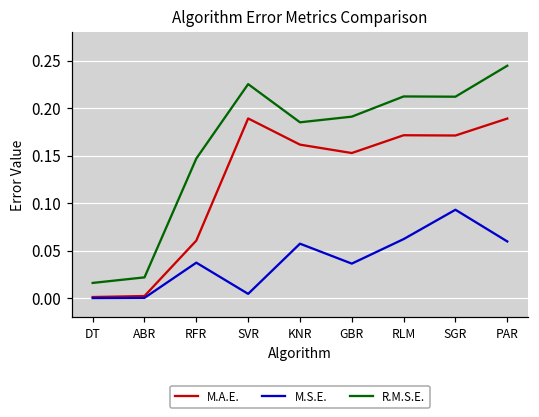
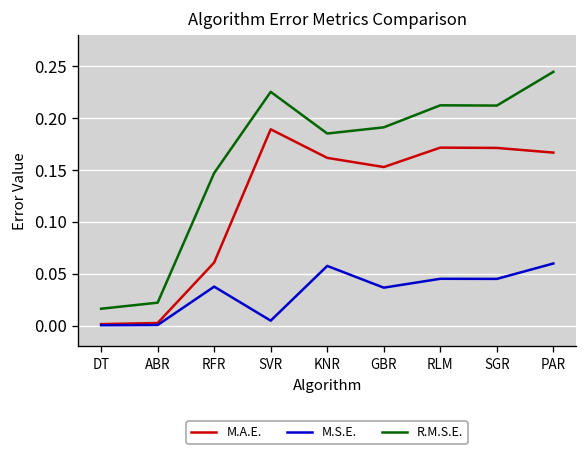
M.S.E., RLM: 0.06 -> 0.05
M.S.E., SGR: 0.09 -> 0.04
M.A.E., PAR: 0.19 -> 0.17
